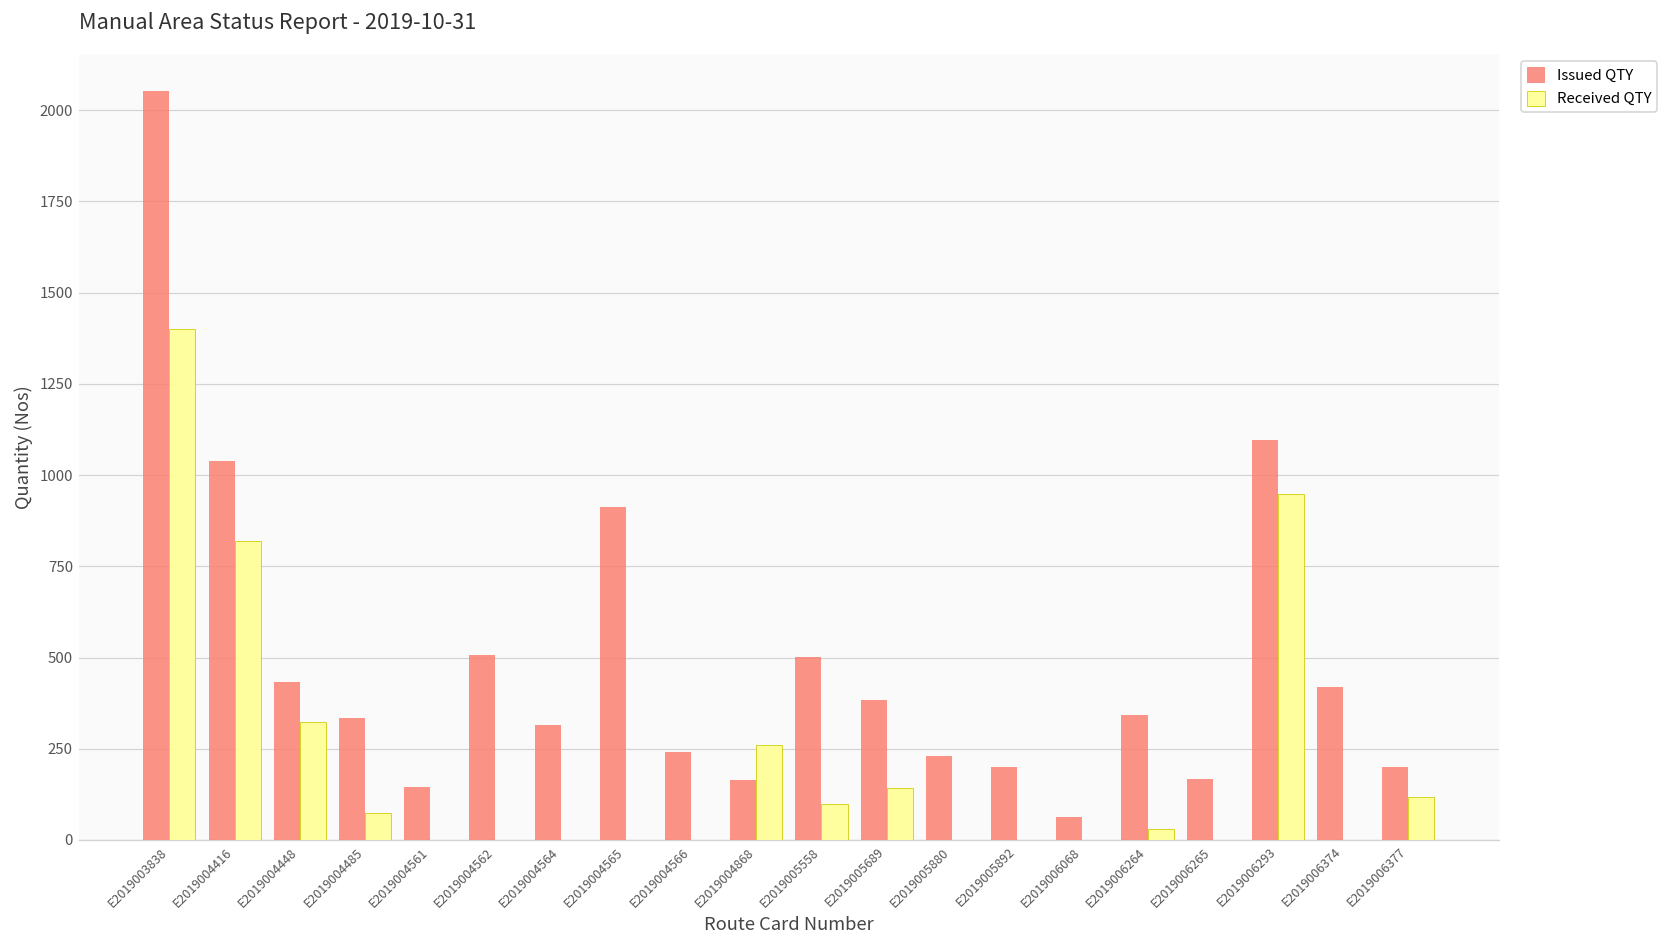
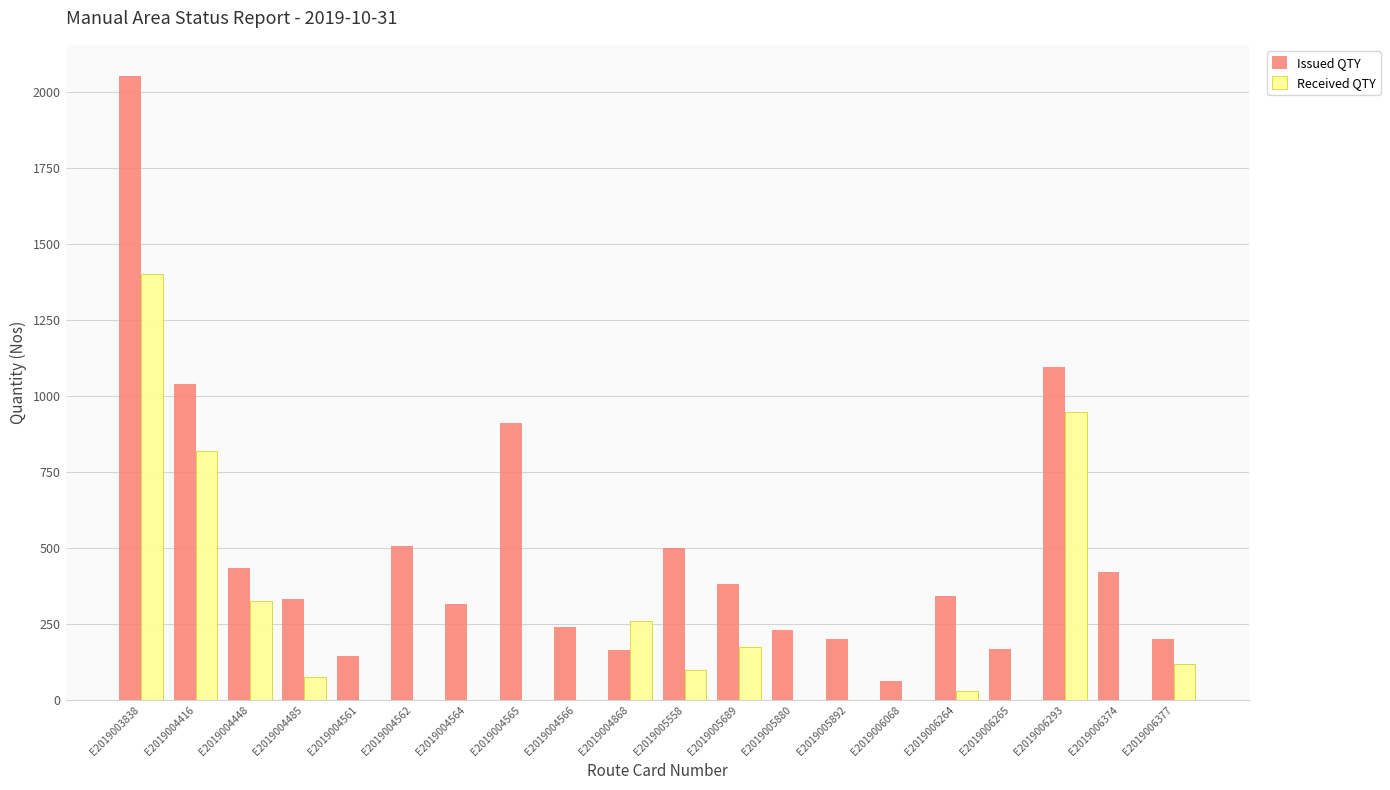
Received QTY, E2019005689: 140 -> 170
